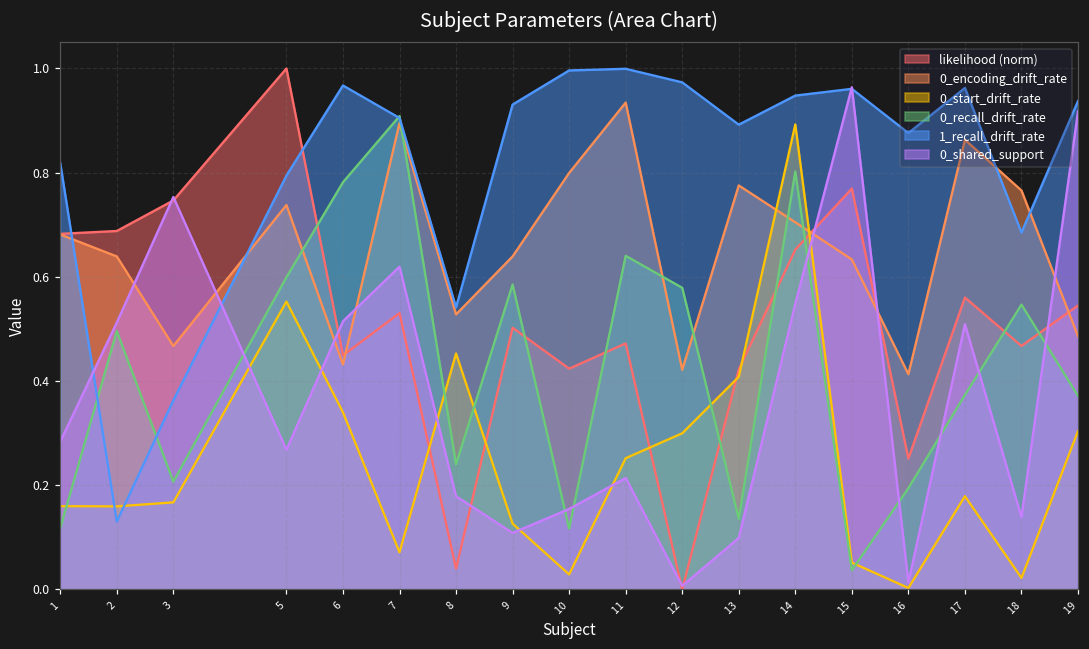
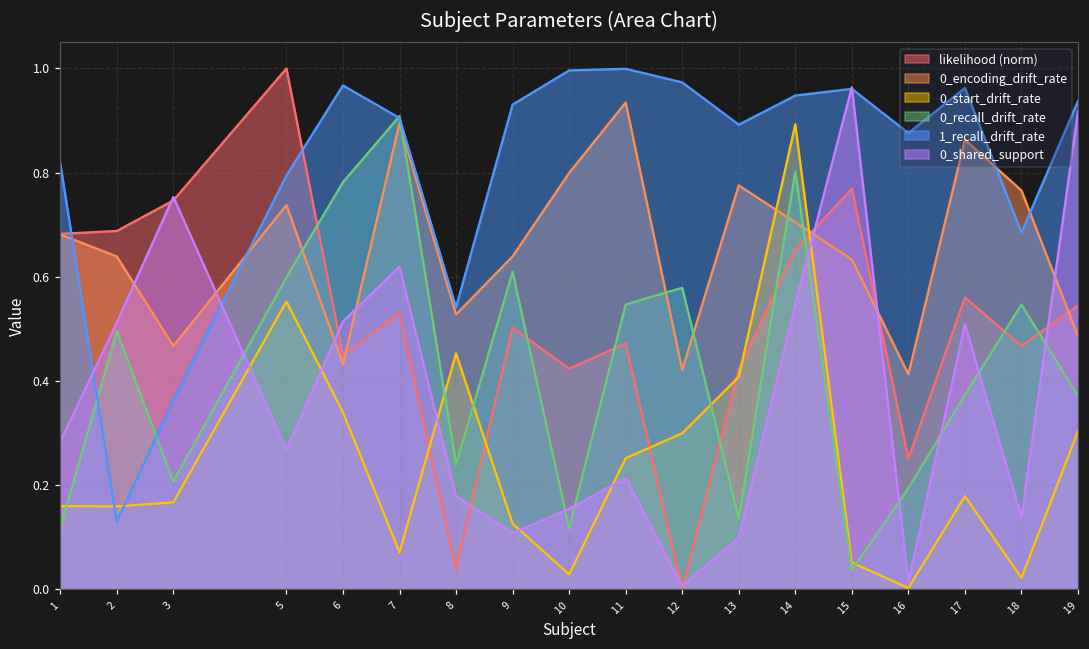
0_recall_drift_rate, 9: 0.59 -> 0.61
0_recall_drift_rate, 11: 0.64 -> 0.55
